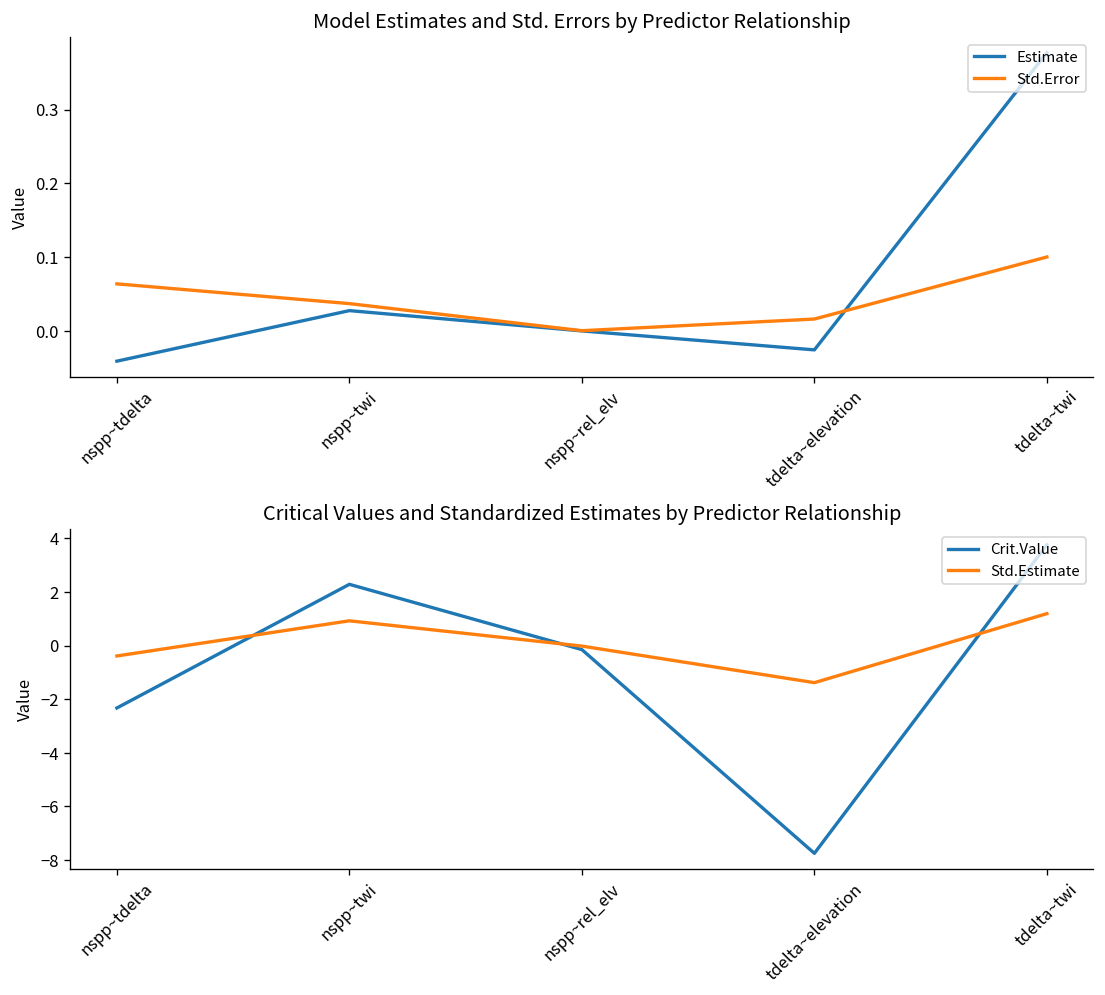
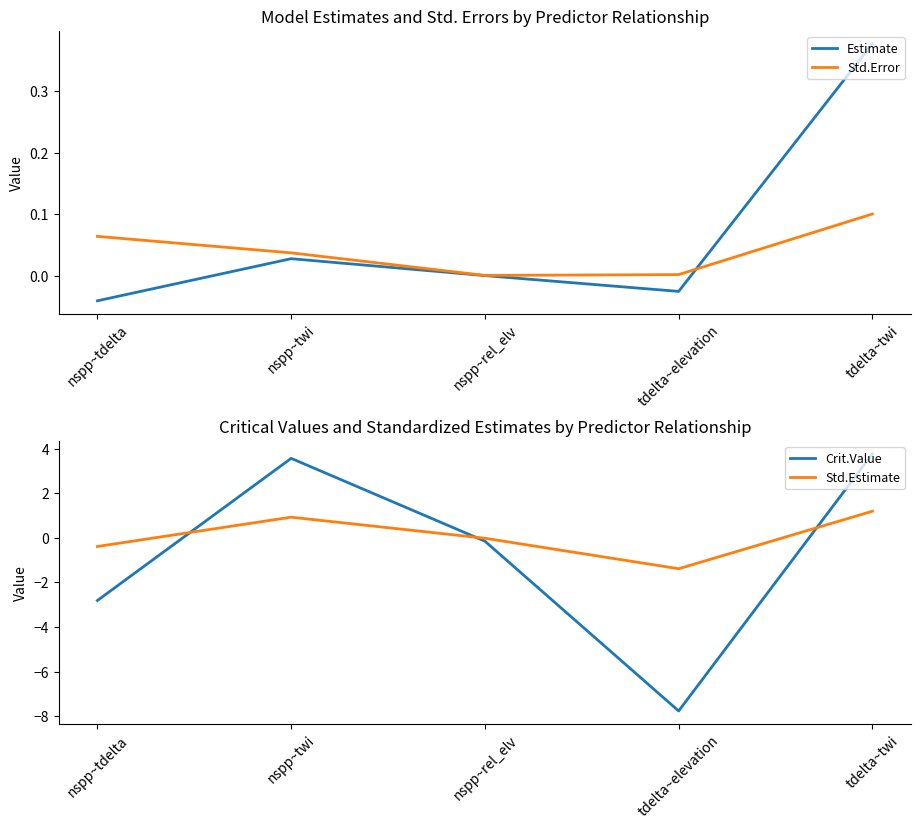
Model Estimates and Std. Errors by Predictor Relationship, Std.Error, tdelta~elevation: 0.02 -> 0.00
Critical Values and Standardized Estimates by Predictor Relationship, Crit.Value, nspp~tdelta: -2.3 -> -2.8
Critical Values and Standardized Estimates by Predictor Relationship, Crit.Value, nspp~twi: 2.3 -> 3.6
